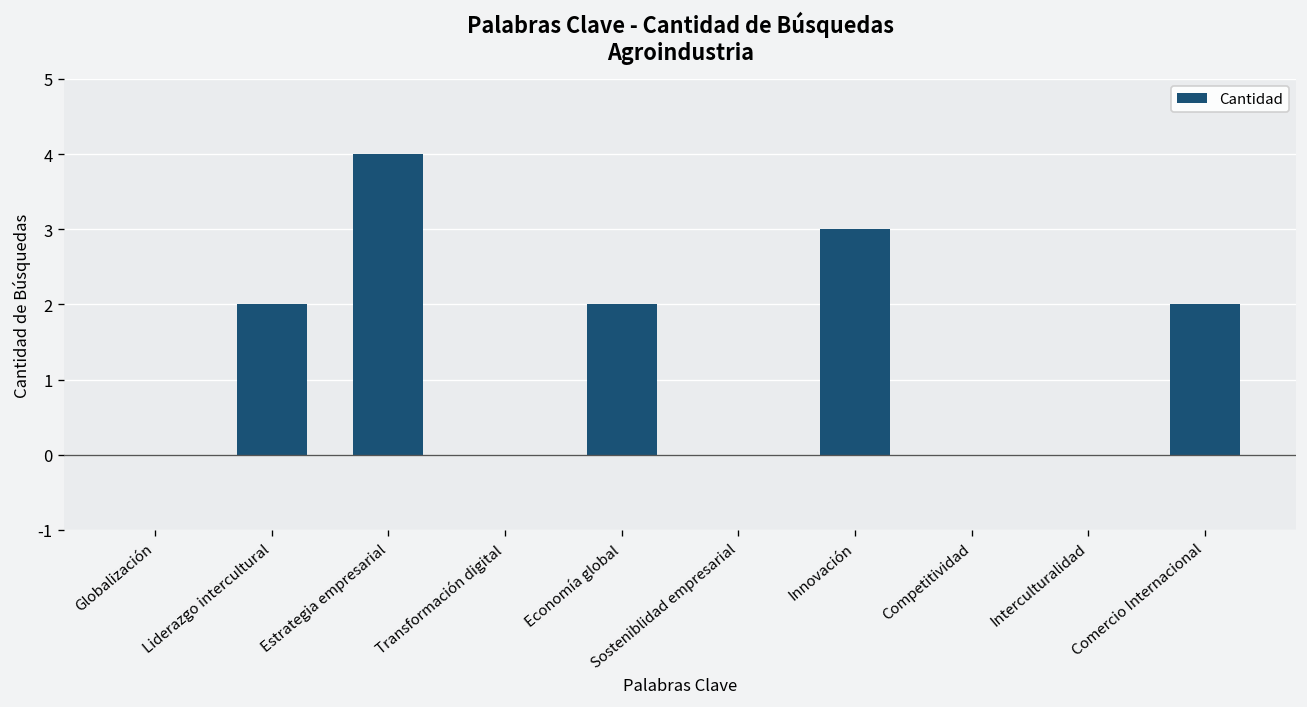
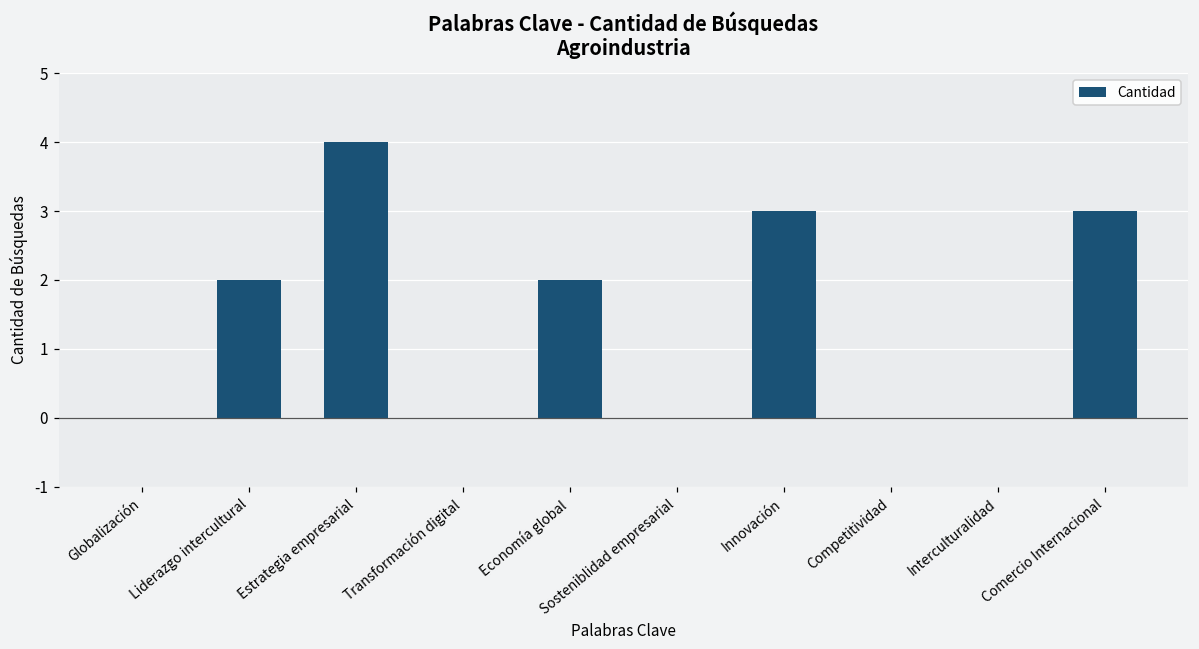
Comercio Internacional: 2 -> 3
